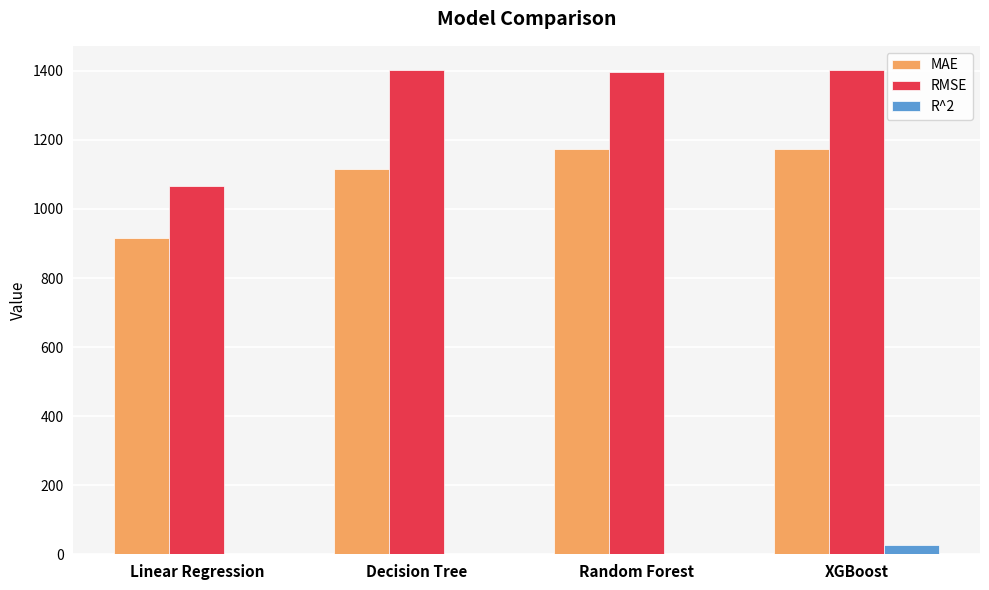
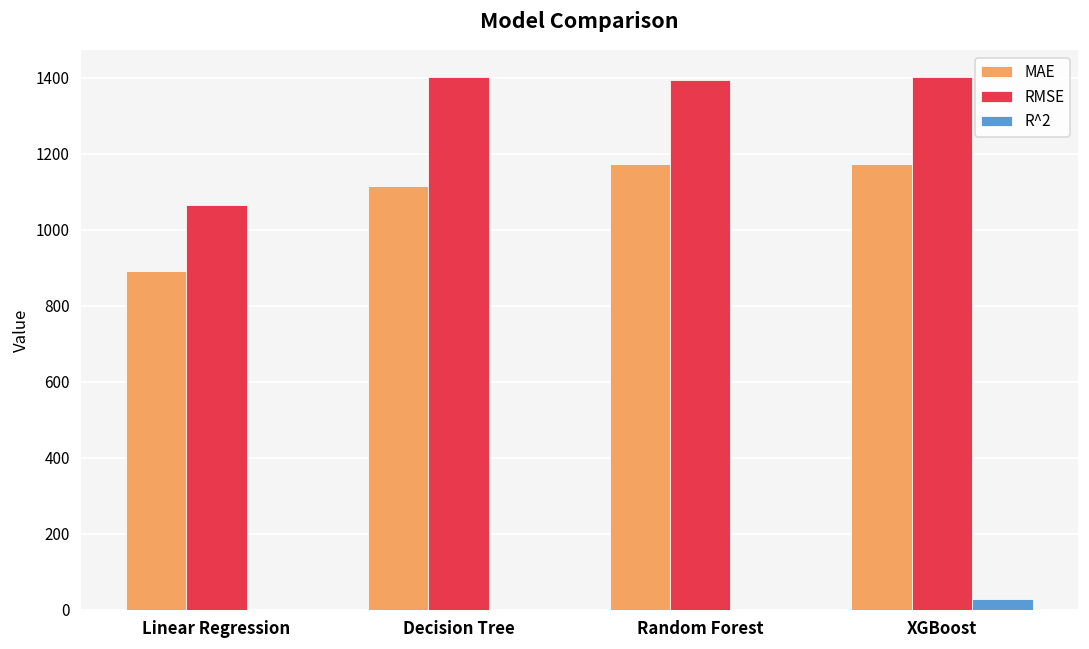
MAE, Linear Regression: 920 -> 890
